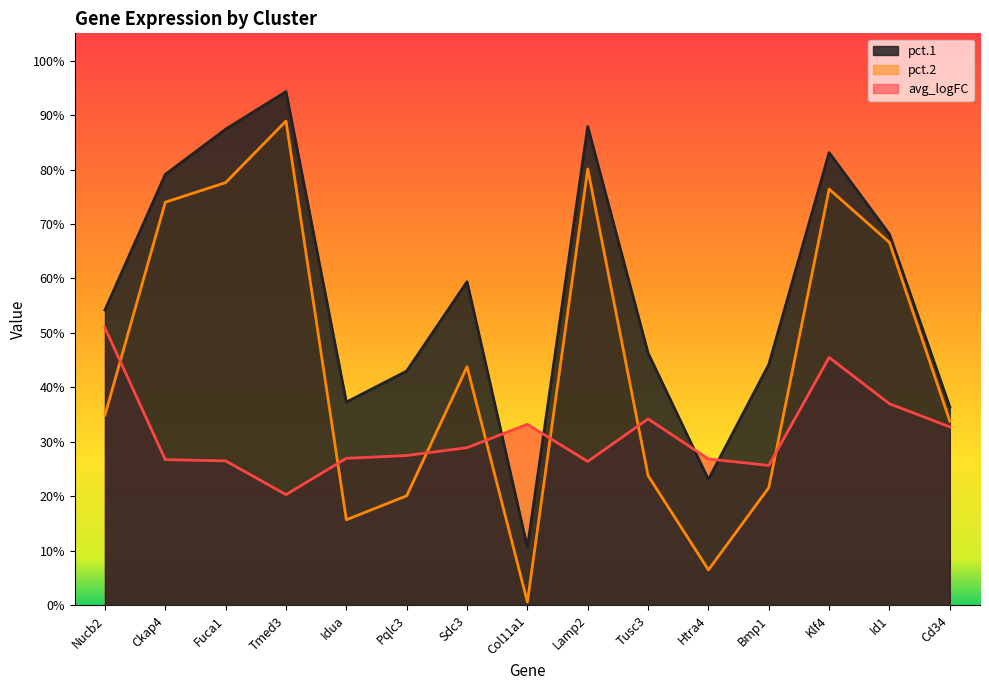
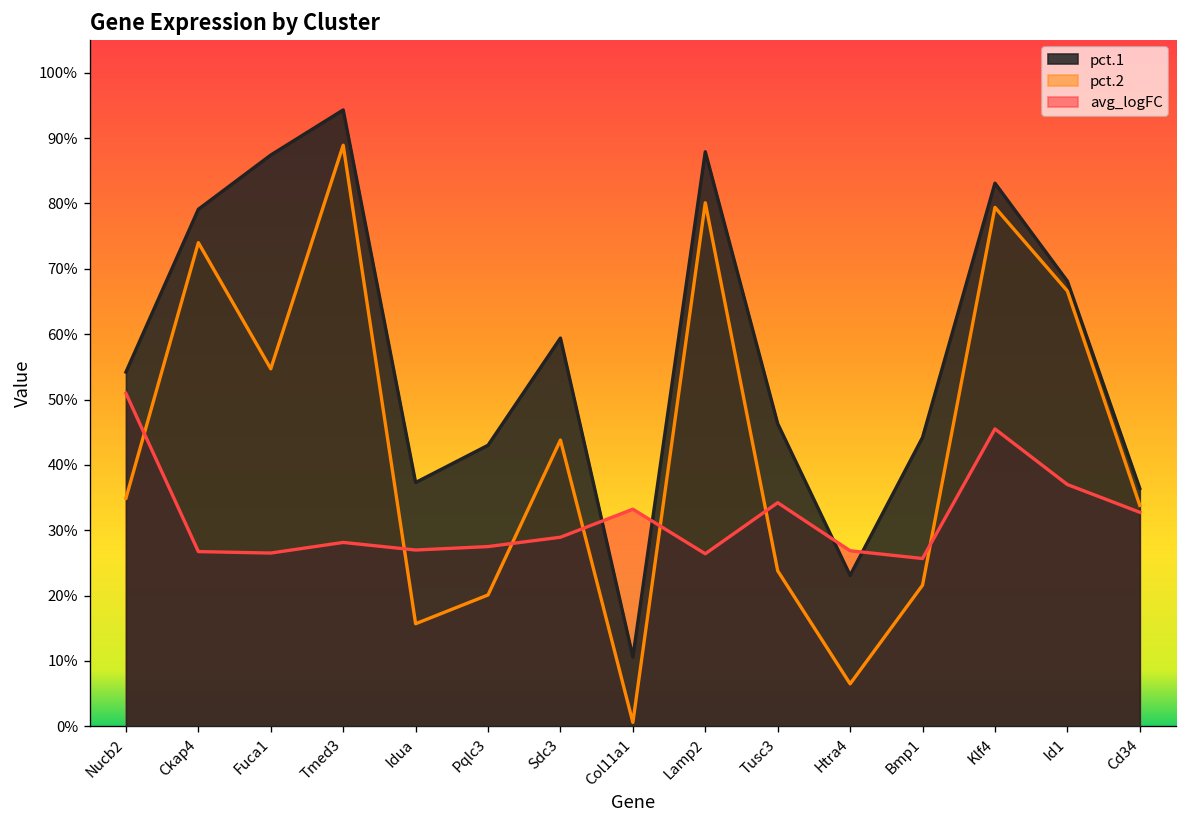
pct.2, Fuca1: 78% -> 55%
avg_logFC, Tmed3: 20% -> 28%
pct.2, Klf4: 76% -> 79%
